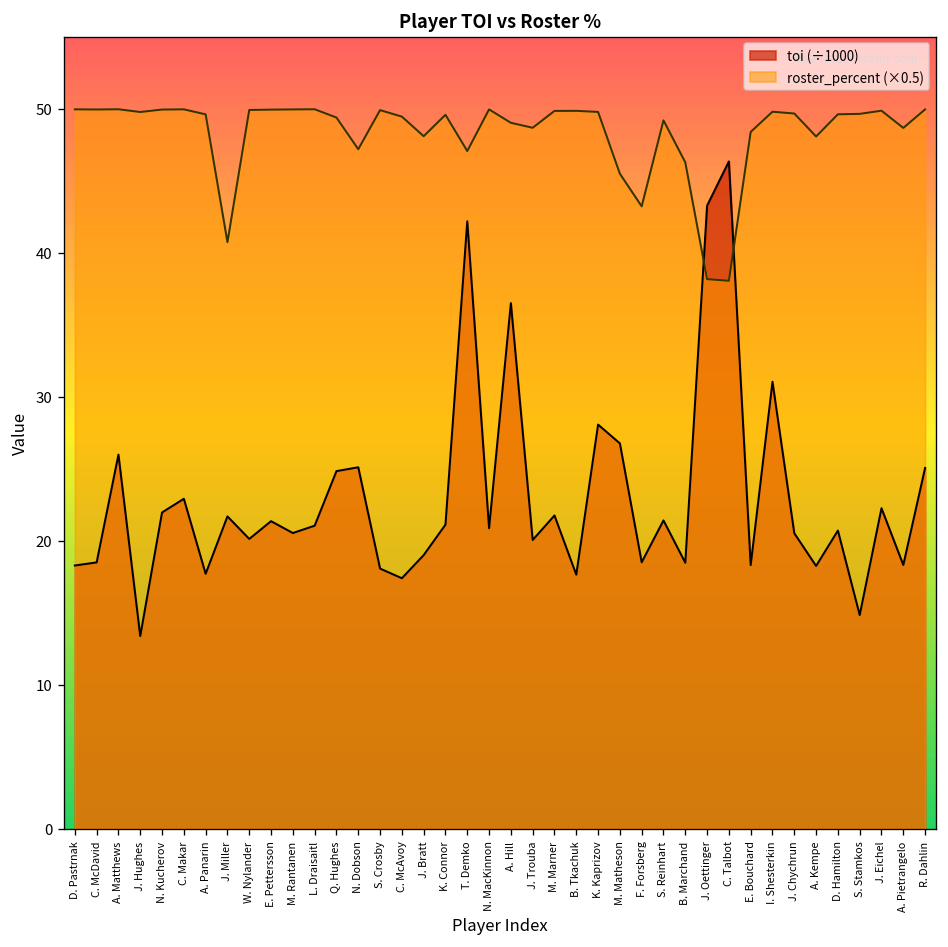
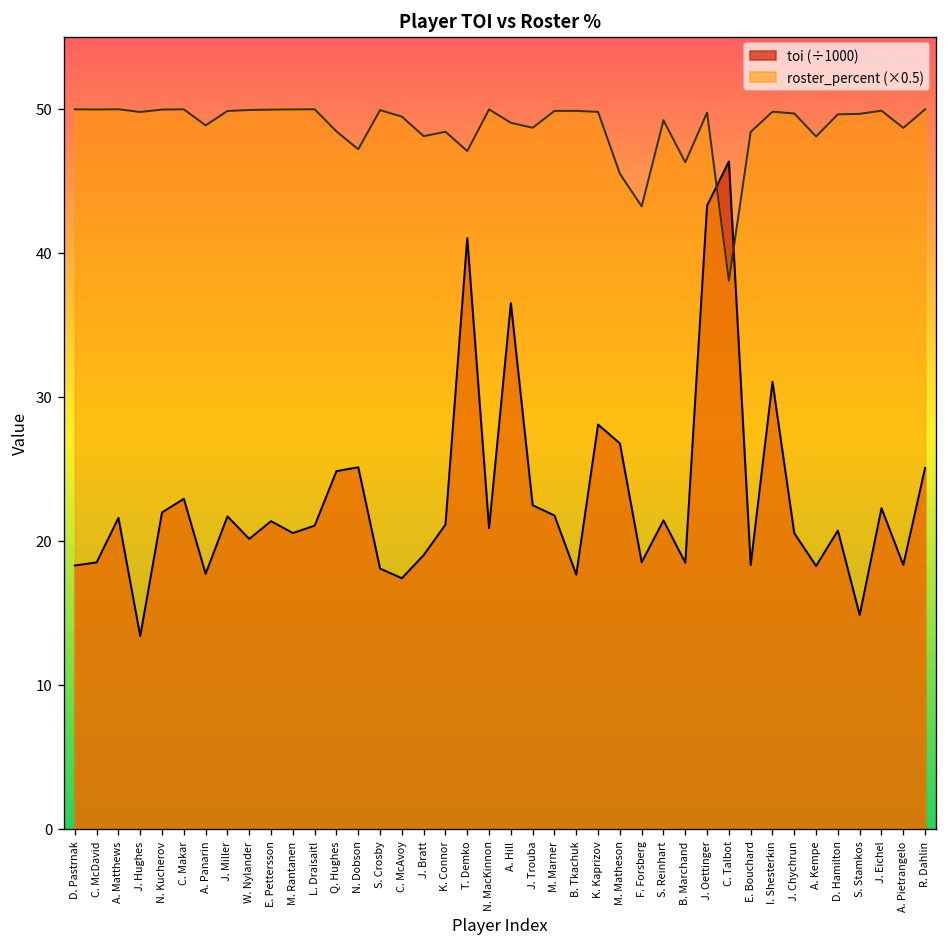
toi (÷1000), A. Matthews: 26.0 -> 21.6
roster_percent (×0.5), A. Panarin: 49.6 -> 48.8
roster_percent (×0.5), J. Miller: 40.7 -> 49.8
roster_percent (×0.5), Q. Hughes: 49.4 -> 48.4
roster_percent (×0.5), K. Connor: 49.6 -> 48.4
toi (÷1000), T. Demko: 42.2 -> 41.0
toi (÷1000), J. Trouba: 20.1 -> 22.5
roster_percent (×0.5), J. Oettinger: 38.2 -> 49.7
